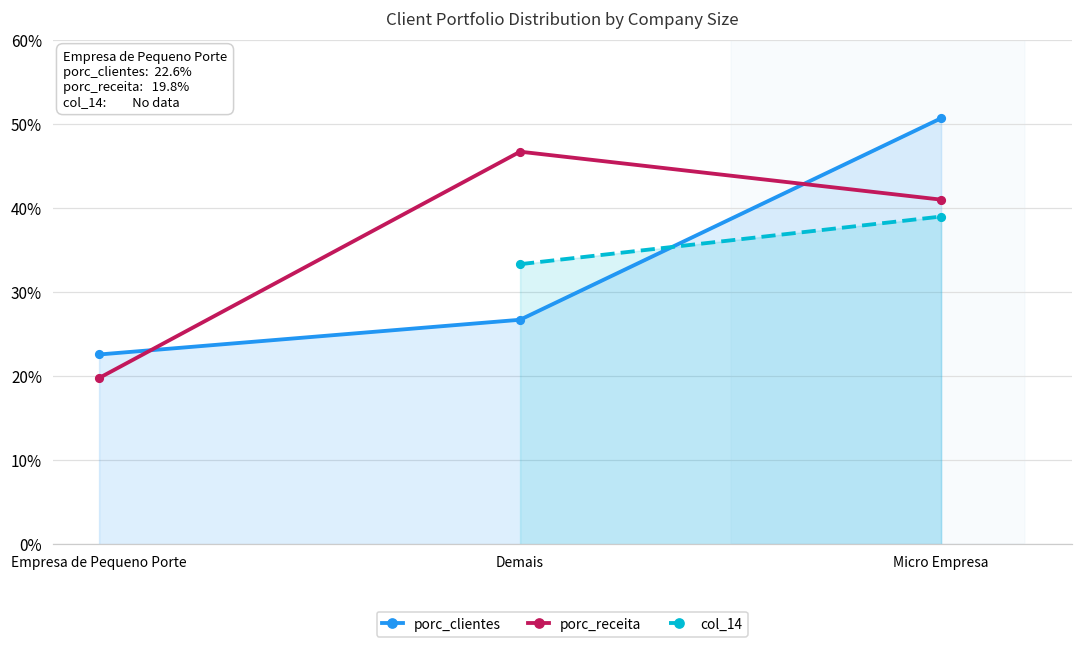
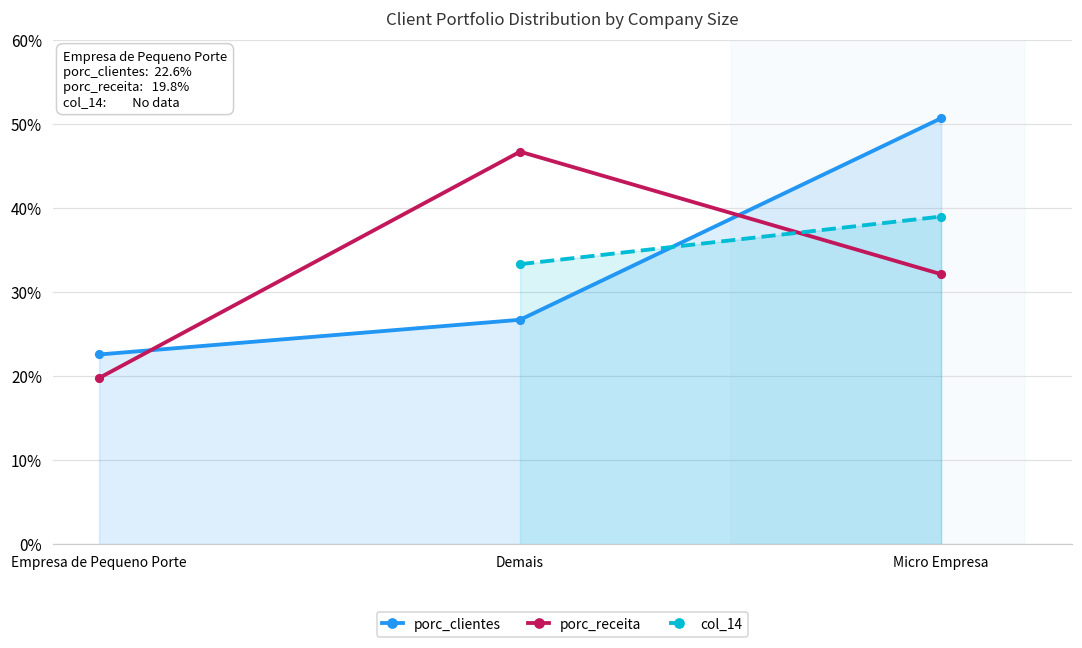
porc_receita, Micro Empresa: 41% -> 32%
